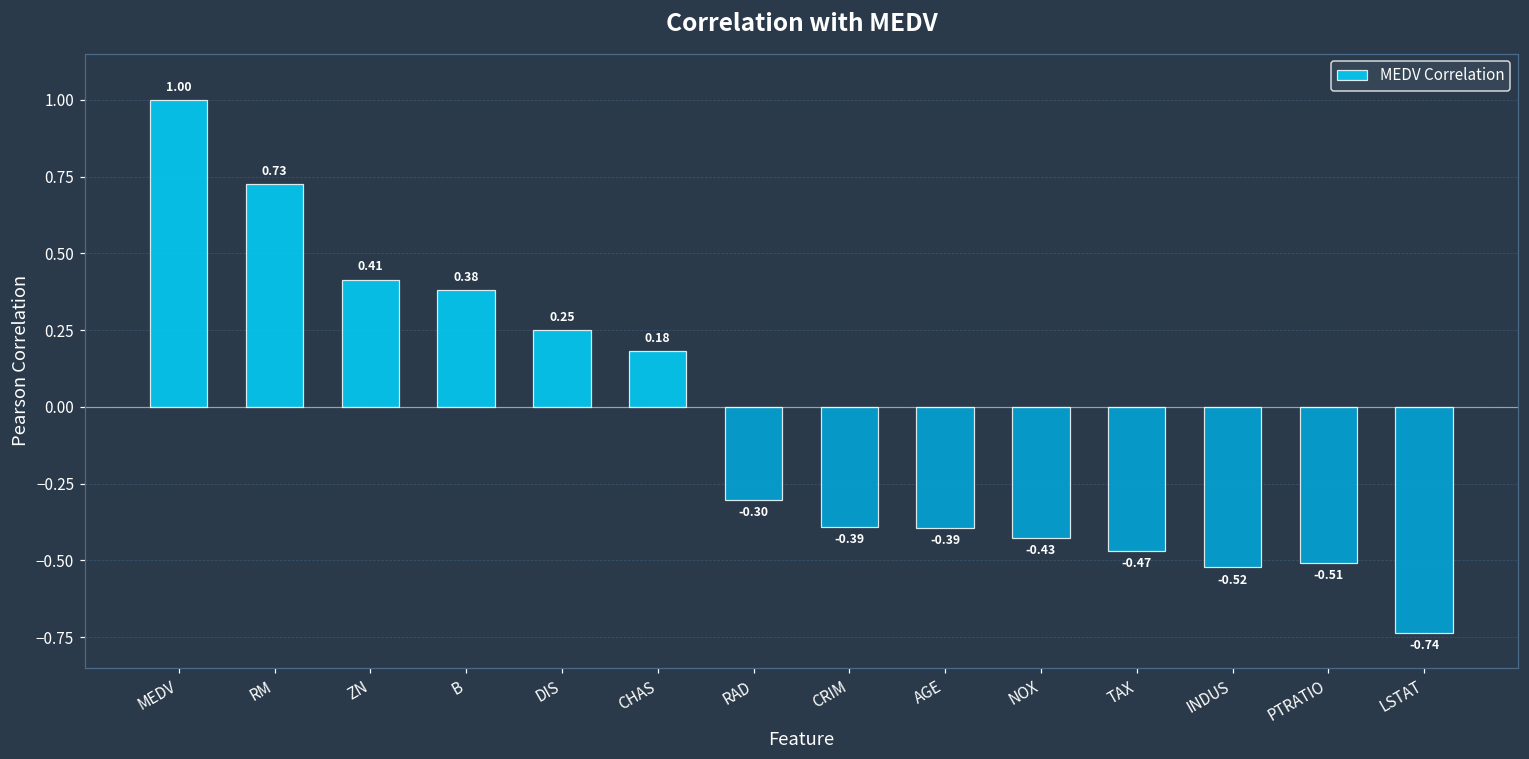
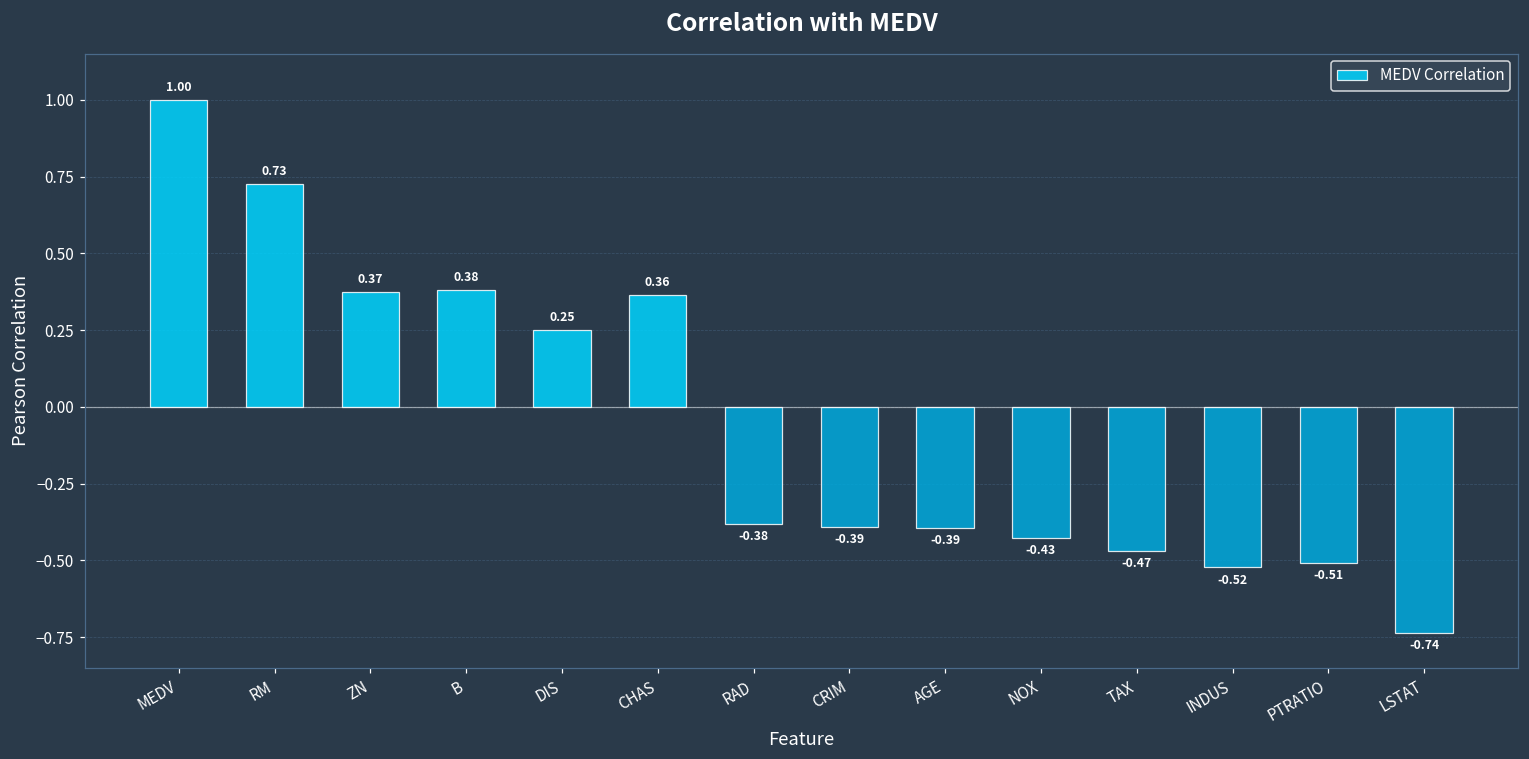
ZN: 0.41 -> 0.37
CHAS: 0.18 -> 0.36
RAD: -0.30 -> -0.38
